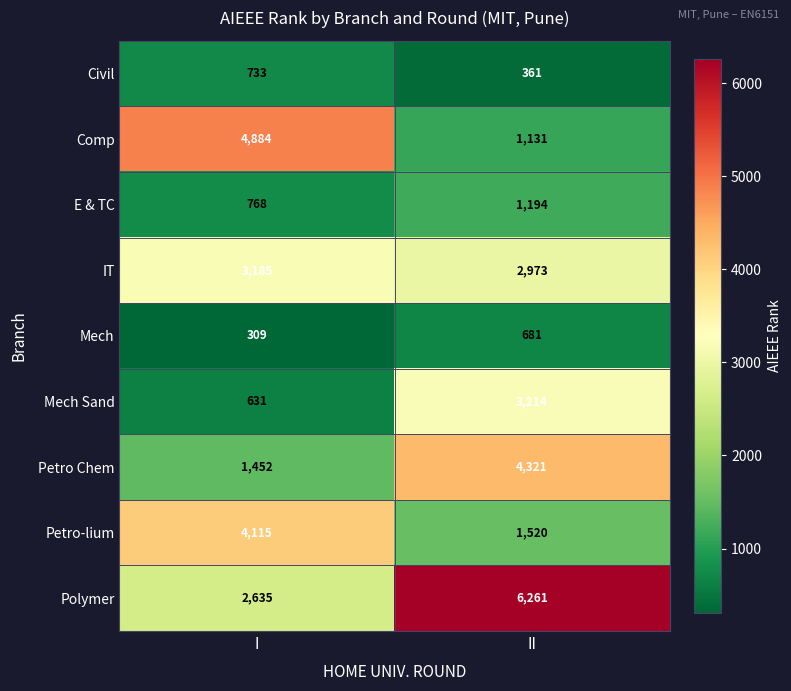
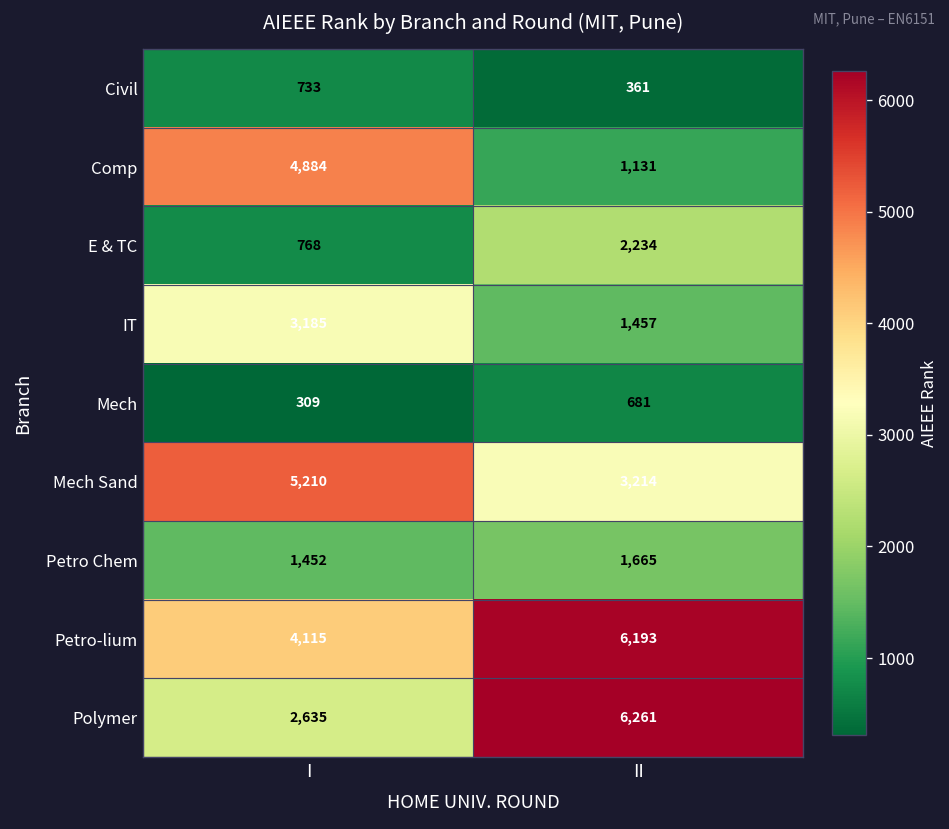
E & TC, II: 1,194 -> 2,234
IT, II: 2,973 -> 1,457
Mech Sand, I: 631 -> 5,210
Petro Chem, II: 4,321 -> 1,665
Petro-lium, II: 1,520 -> 6,193
